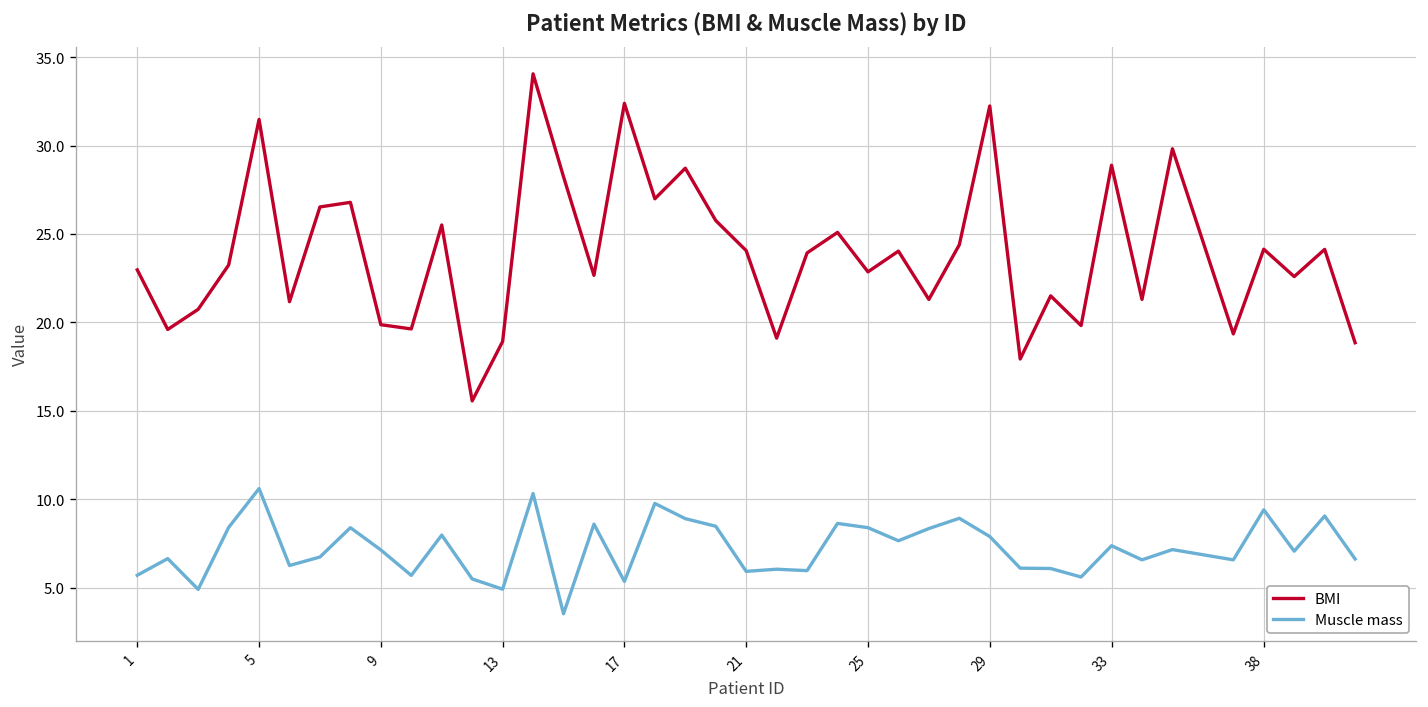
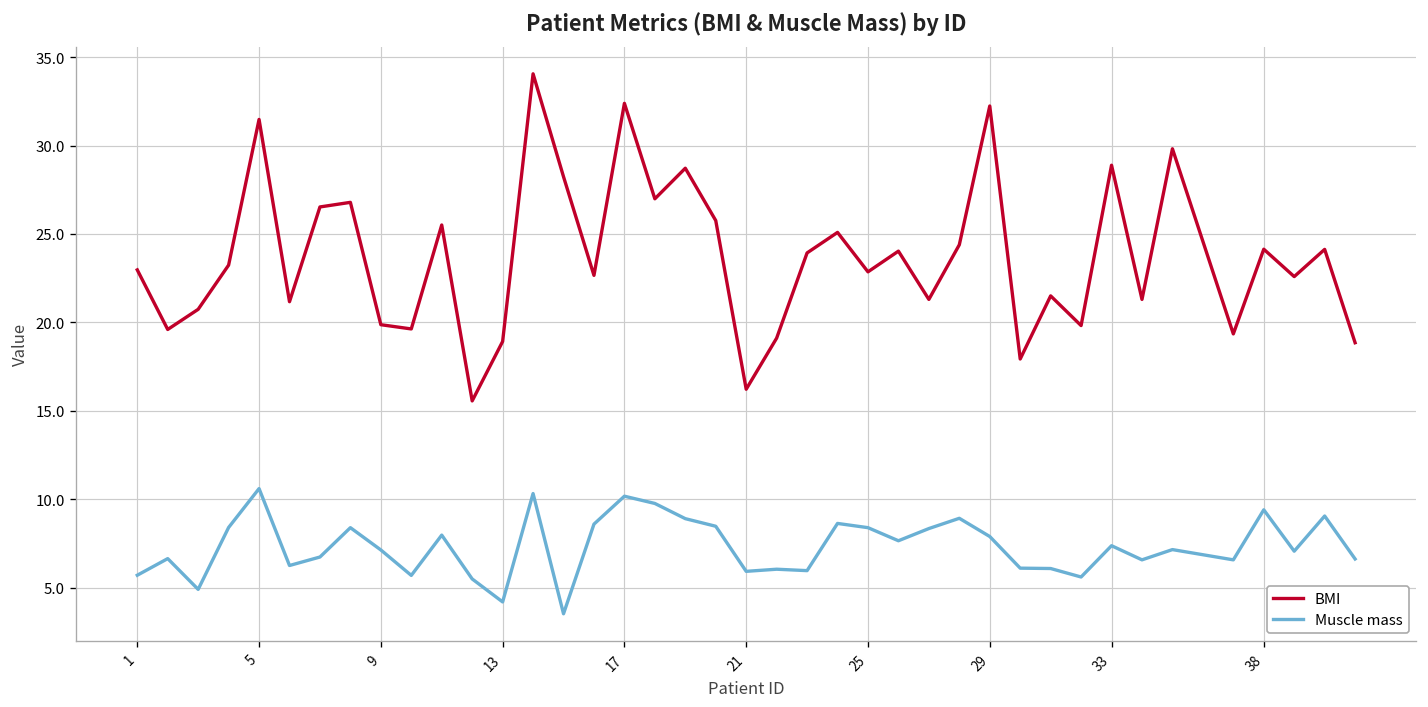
Muscle mass, 13: 4.9 -> 4.2
Muscle mass, 17: 5.4 -> 10.2
BMI, 21: 24.1 -> 16.2
